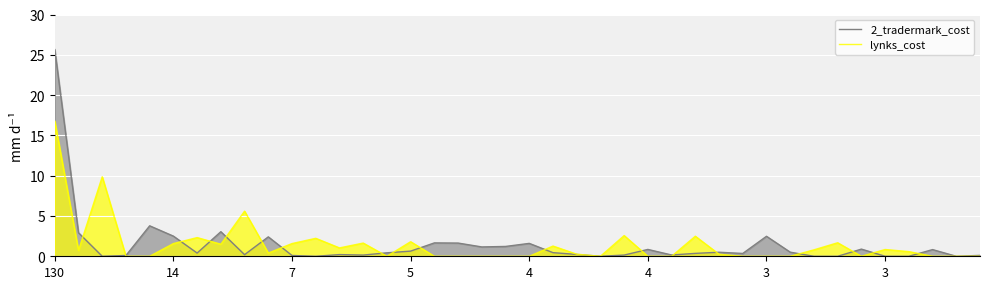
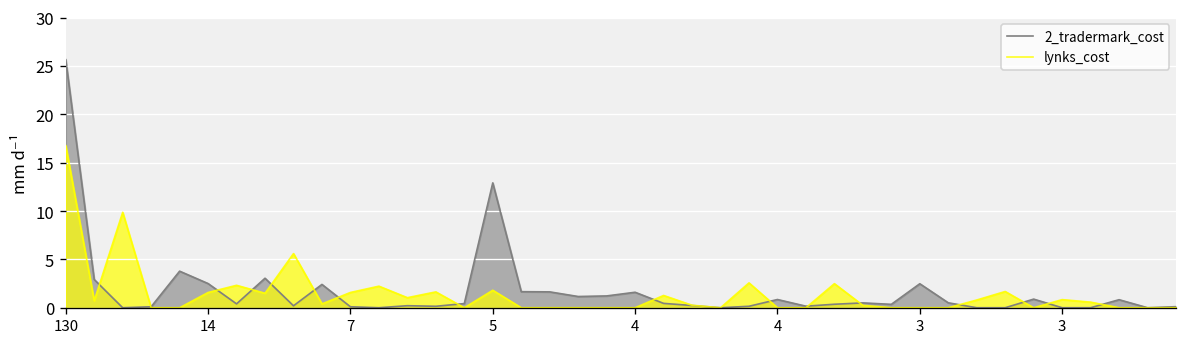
2_tradermark_cost, 5: 1 -> 13
